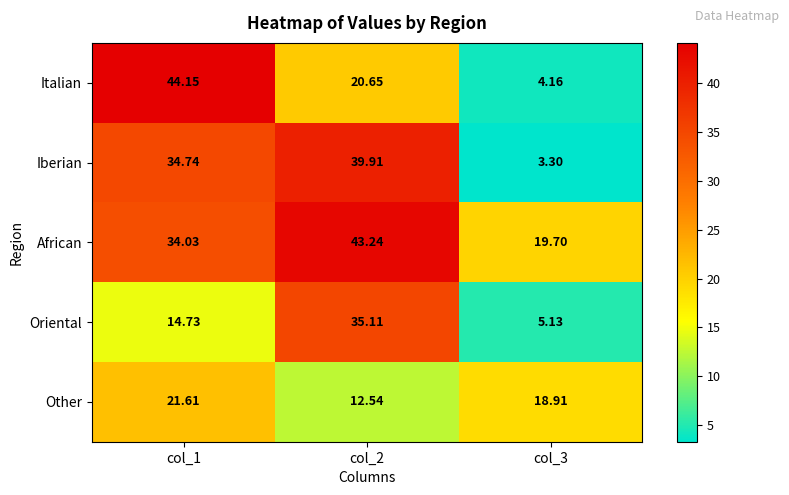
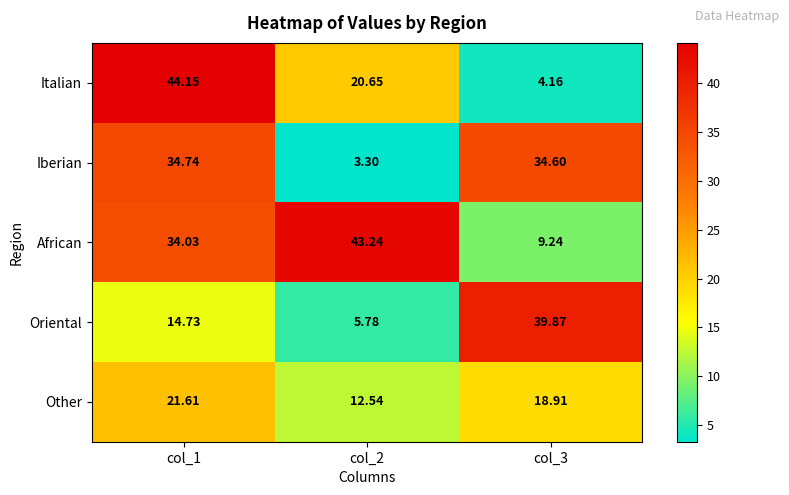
Iberian, col_2: 39.91 -> 3.30
Iberian, col_3: 3.30 -> 34.60
African, col_3: 19.70 -> 9.24
Oriental, col_2: 35.11 -> 5.78
Oriental, col_3: 5.13 -> 39.87
